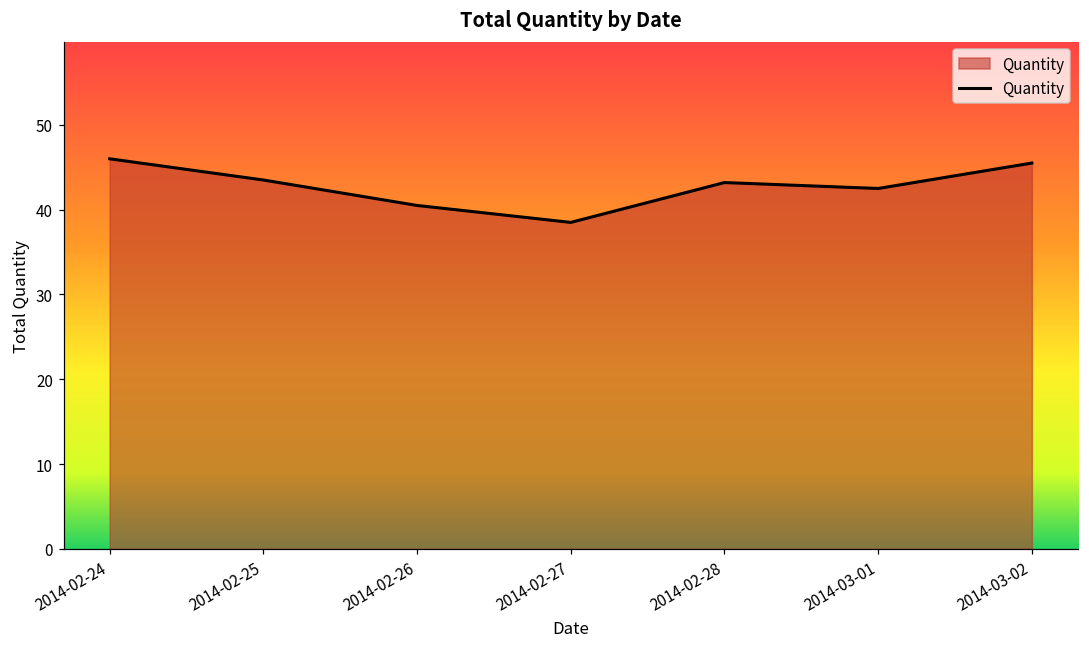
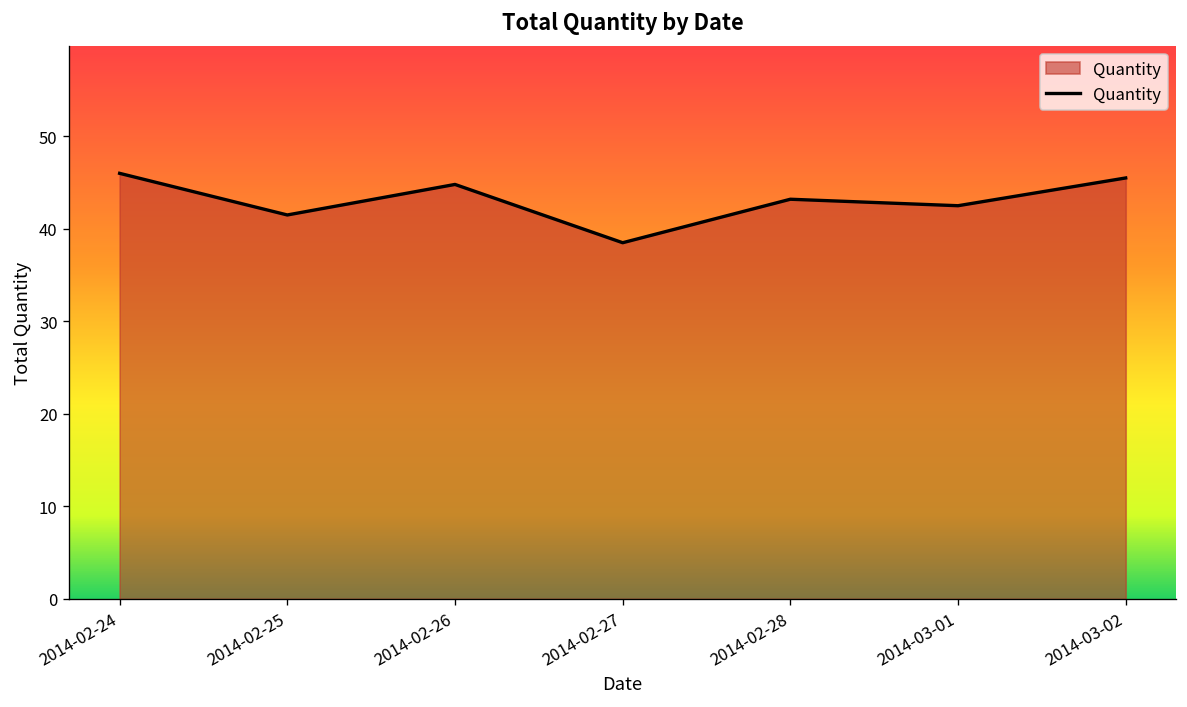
2014-02-25: 44 -> 42
2014-02-26: 41 -> 45
